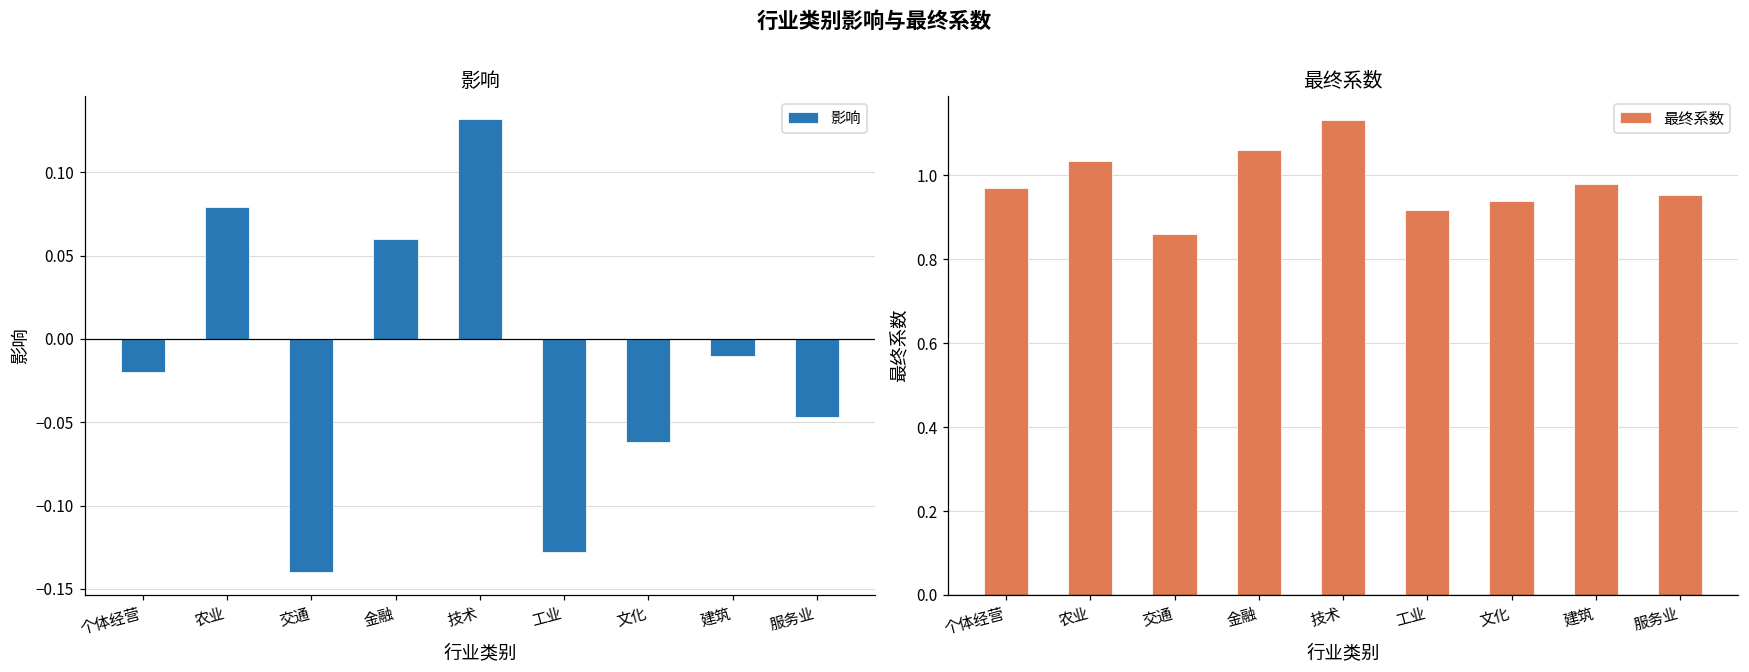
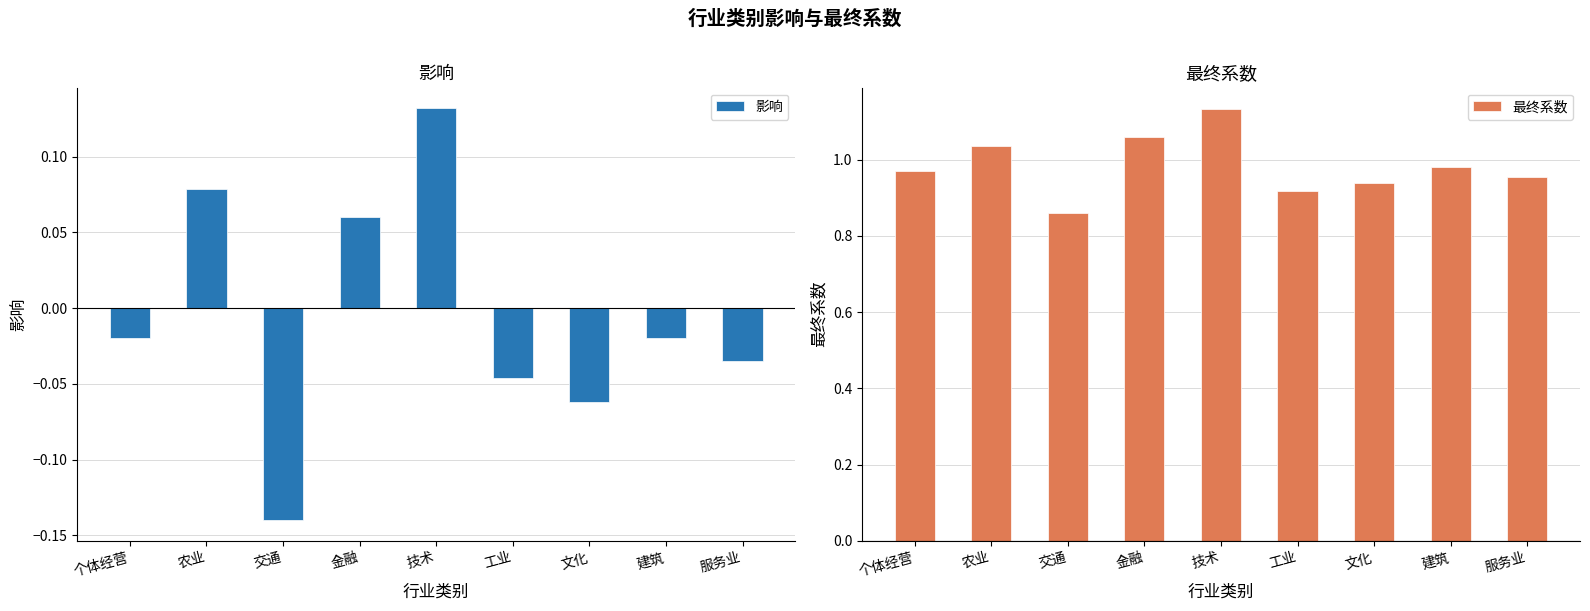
影响, 工业: -0.128 -> -0.046
影响, 建筑: -0.01 -> -0.02
影响, 服务业: -0.047 -> -0.035
